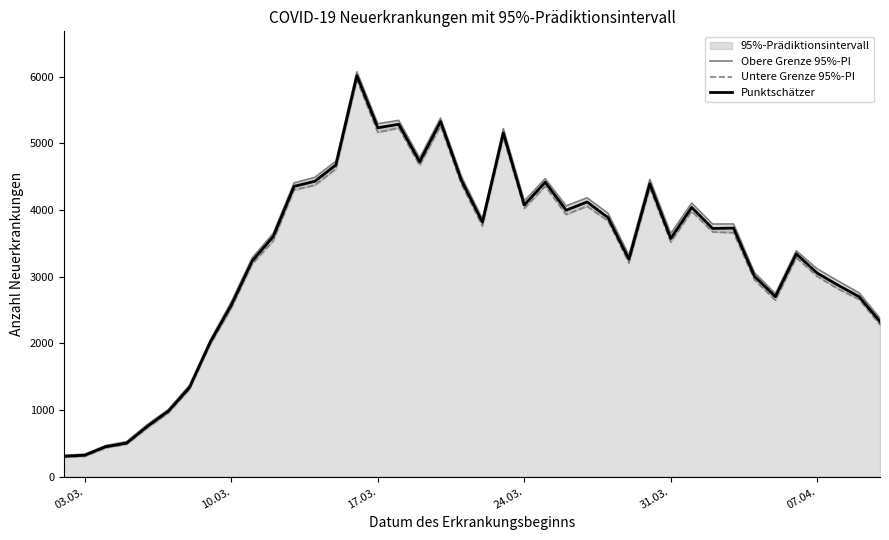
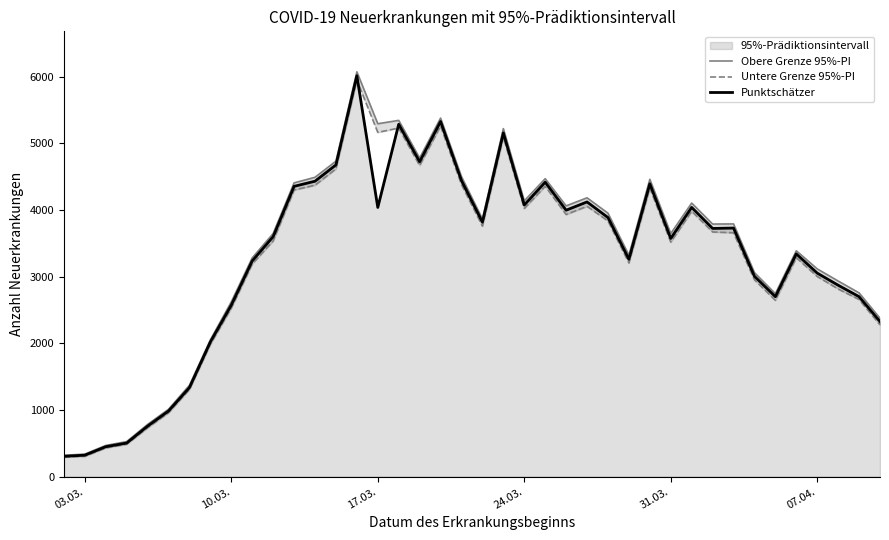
Punktschätzer, 17.03.: 5200 -> 4000
